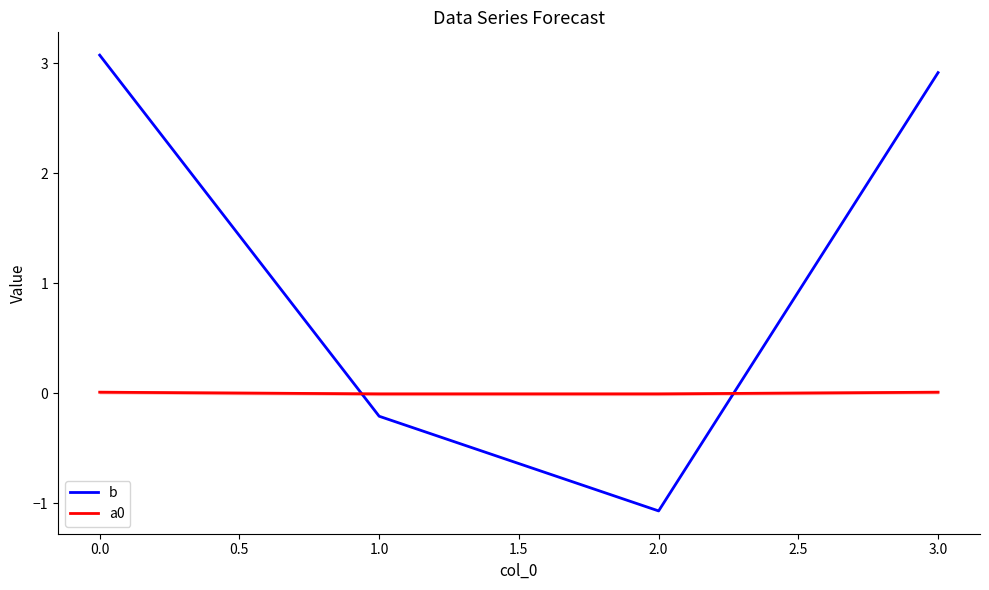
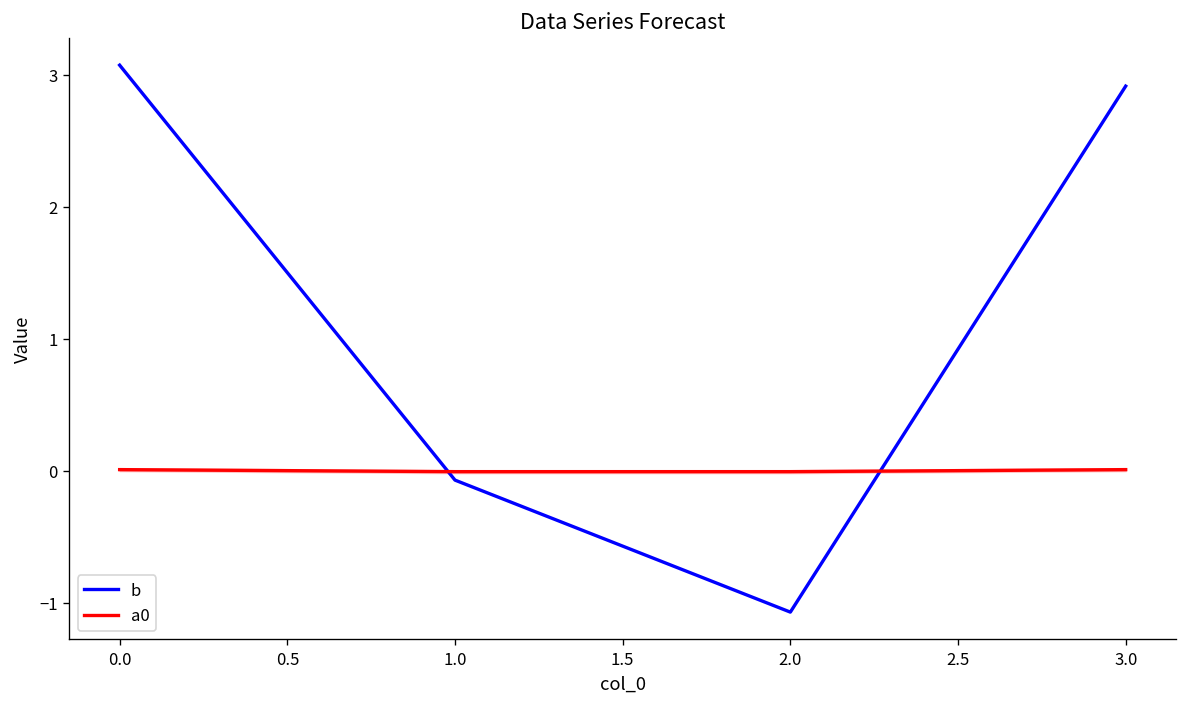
b, 1.0: -0.21 -> -0.07
